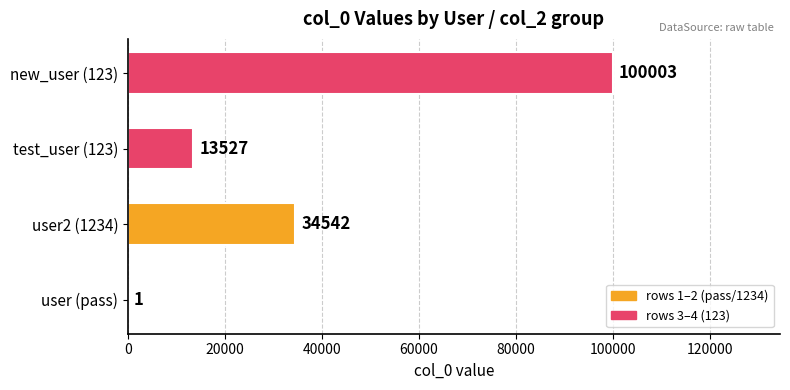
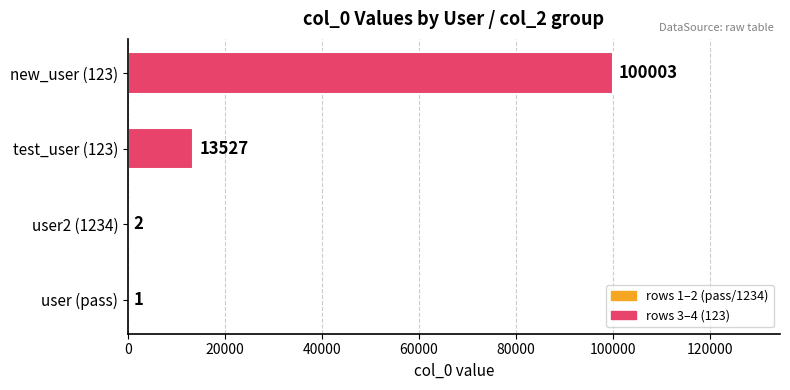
user2 (1234): 34542 -> 2
